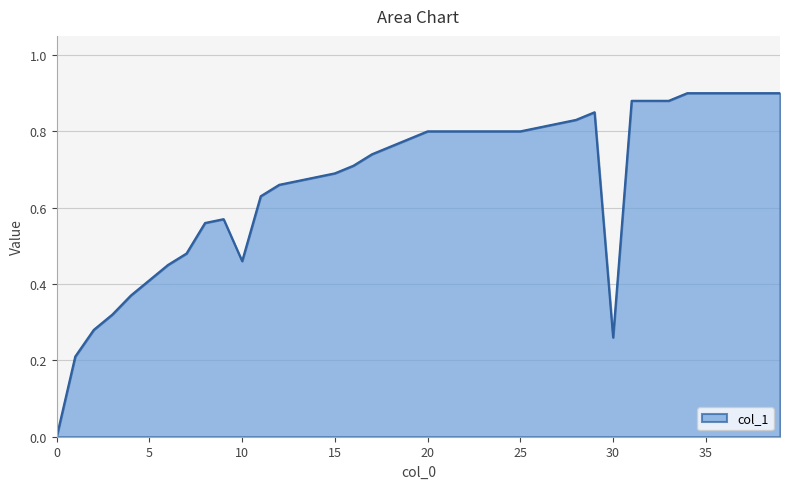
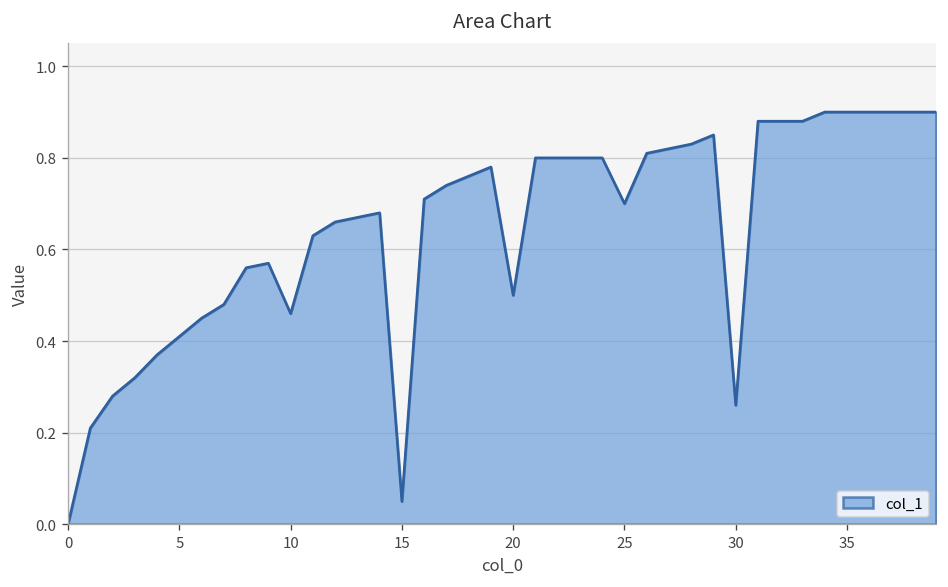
15: 0.69 -> 0.05
20: 0.8 -> 0.5
25: 0.8 -> 0.7
